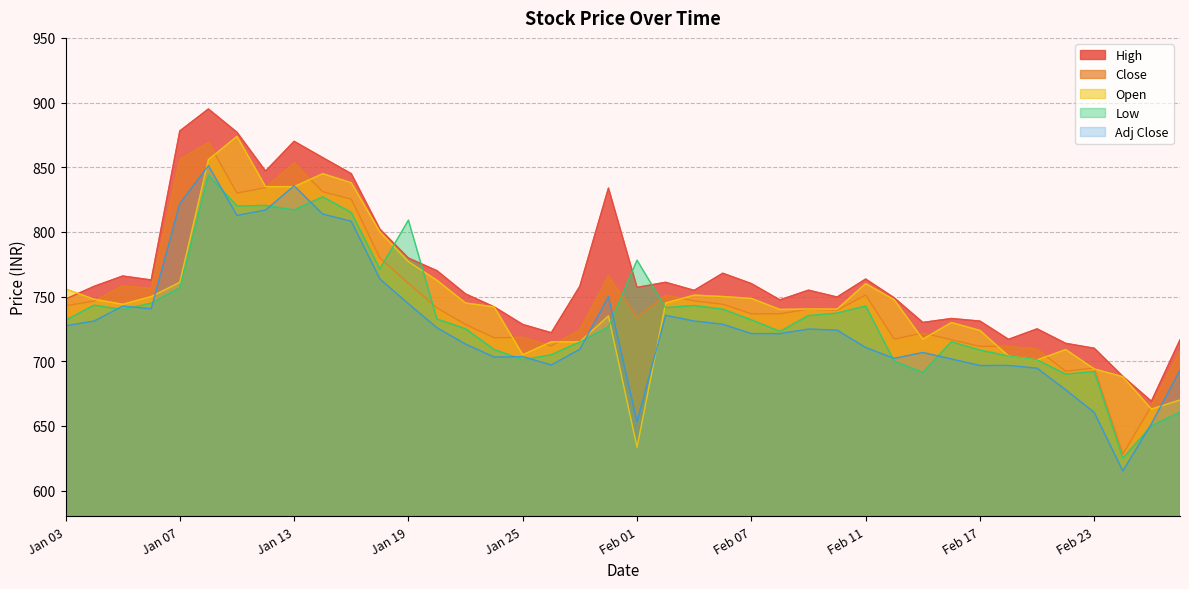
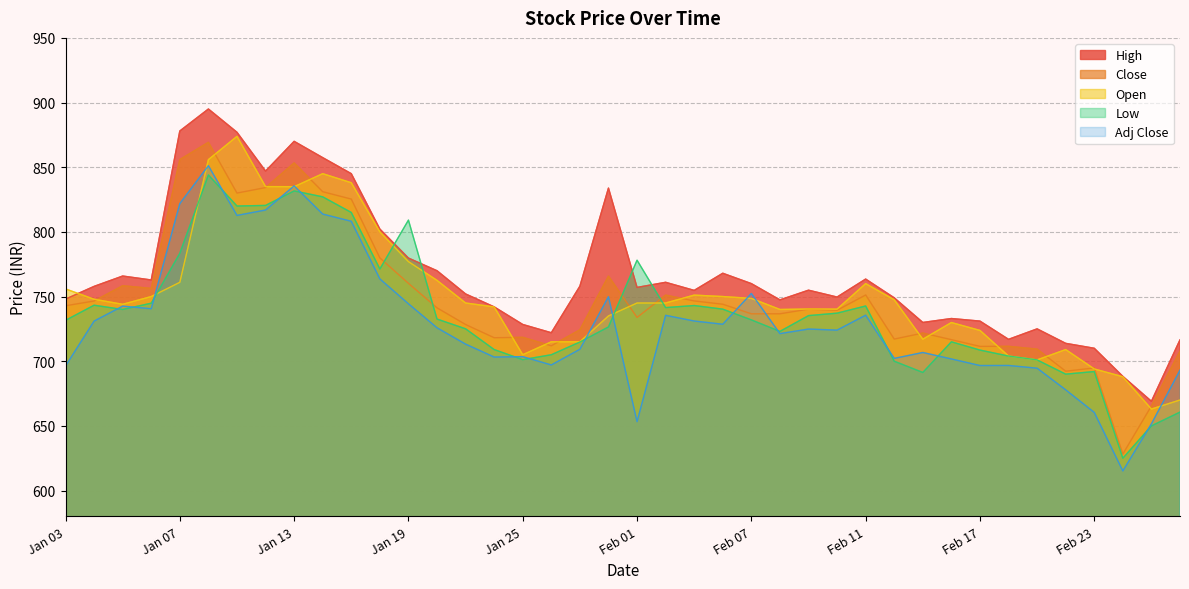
Adj Close, Jan 03: 727 -> 696
Low, Jan 07: 757 -> 783
Low, Jan 13: 817 -> 832
Open, Feb 01: 634 -> 745
Adj Close, Feb 07: 721 -> 752
Adj Close, Feb 11: 711 -> 736
